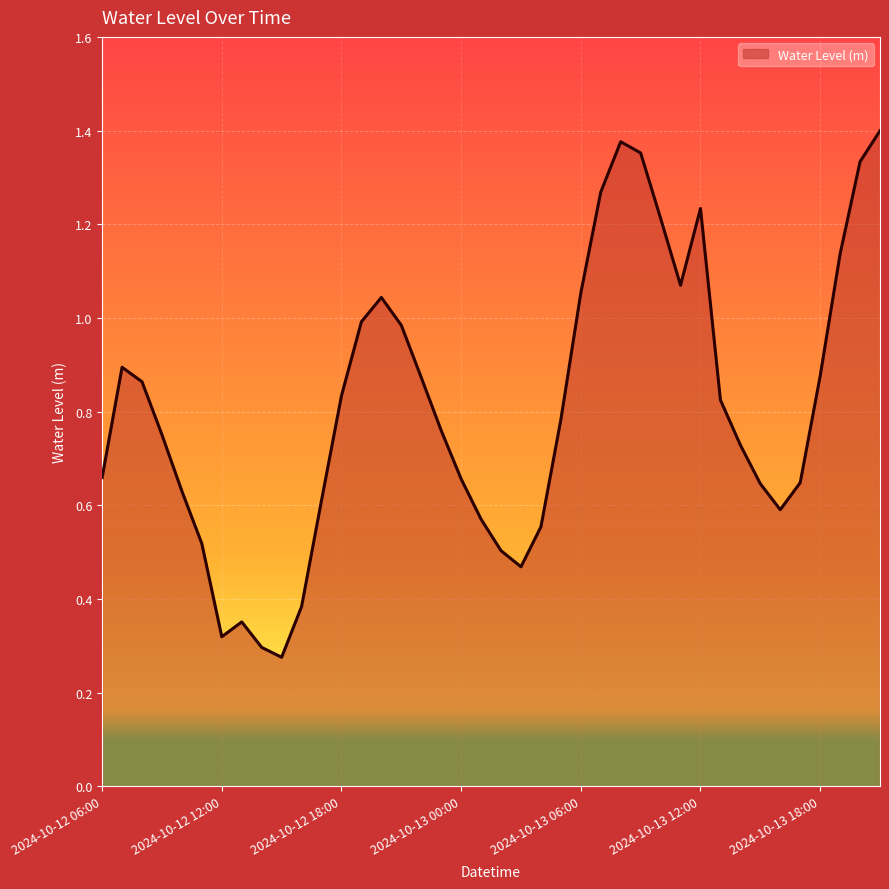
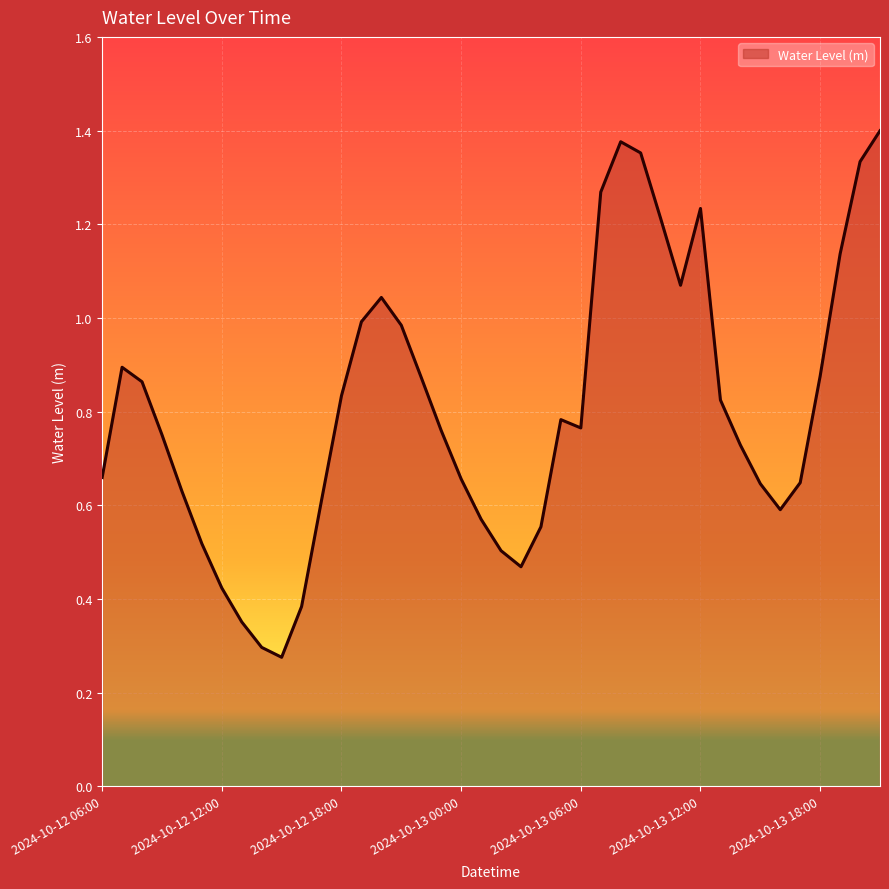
2024-10-12 12:00: 0.32 -> 0.42
2024-10-13 06:00: 1.05 -> 0.77
